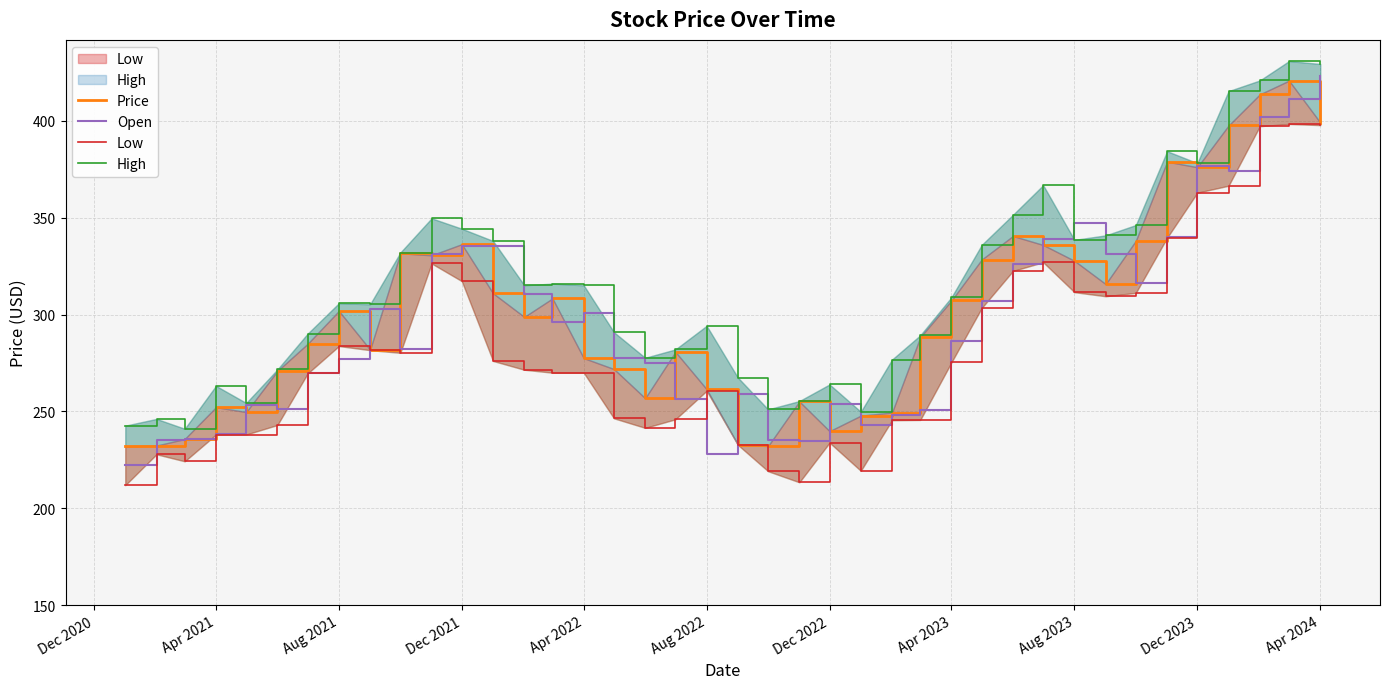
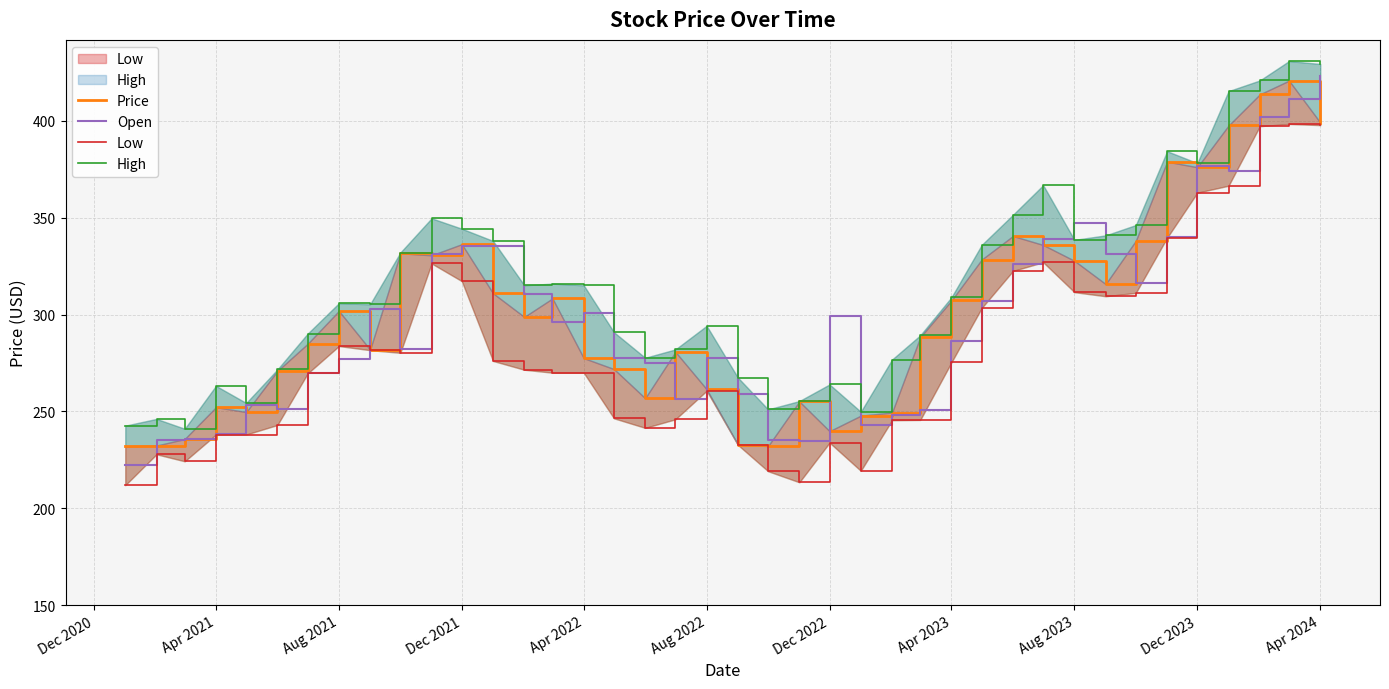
Open, Aug 2022: 228 -> 278
Open, Dec 2022: 254 -> 299
